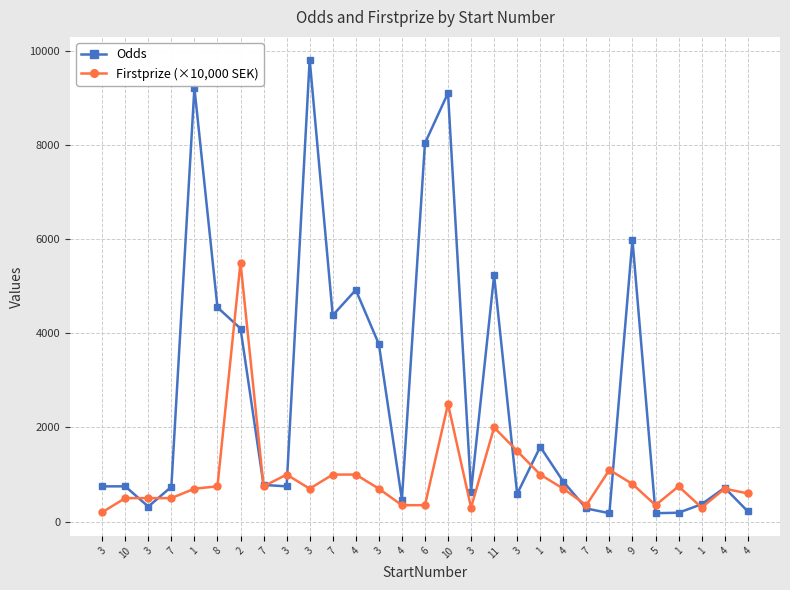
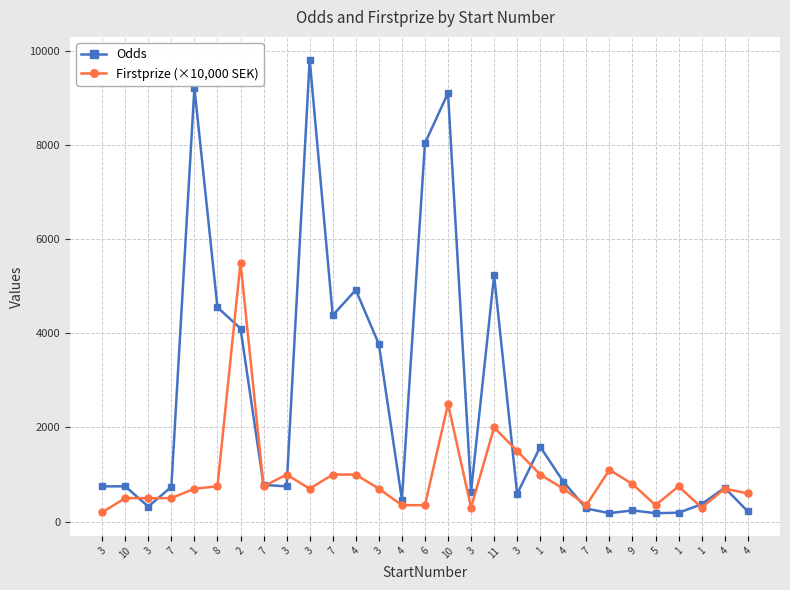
Odds, 9: 6000 -> 200
